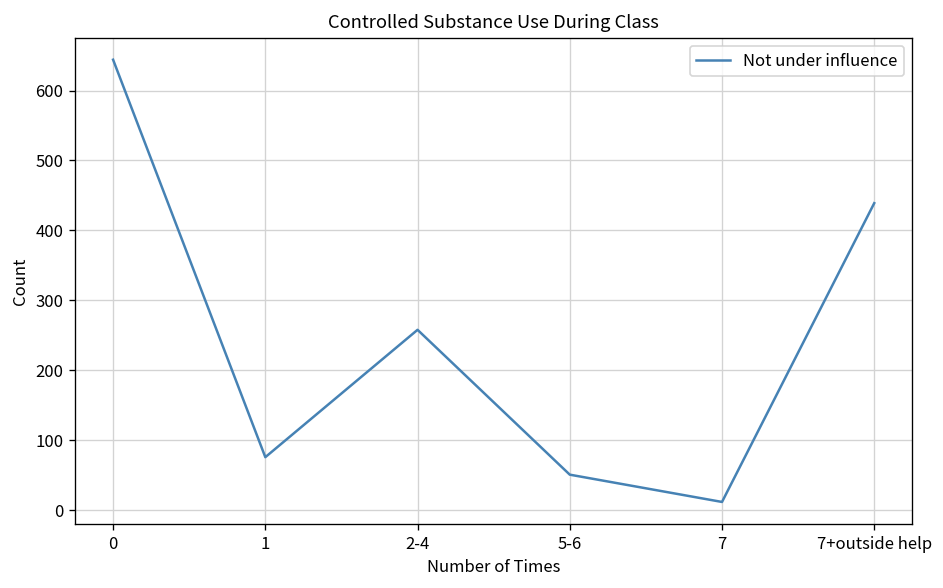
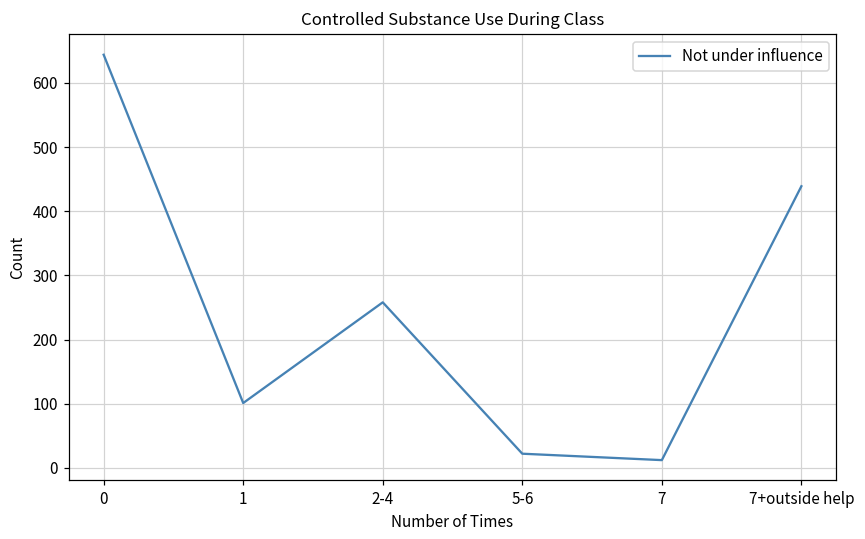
1: 80 -> 100
5-6: 50 -> 20
